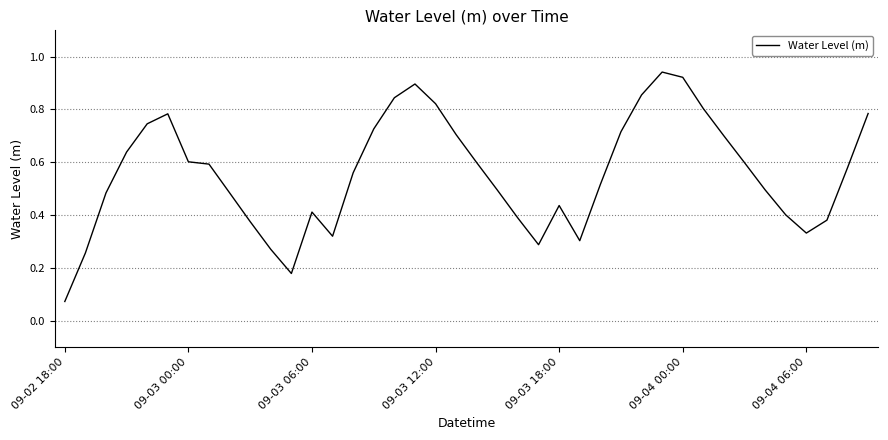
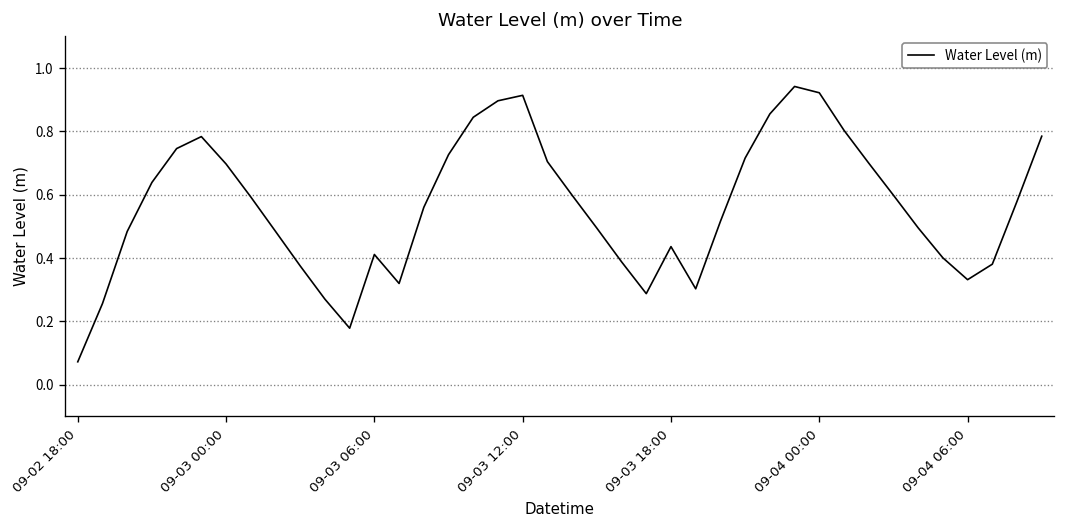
09-03 00:00: 0.60 -> 0.70
09-03 12:00: 0.82 -> 0.91
